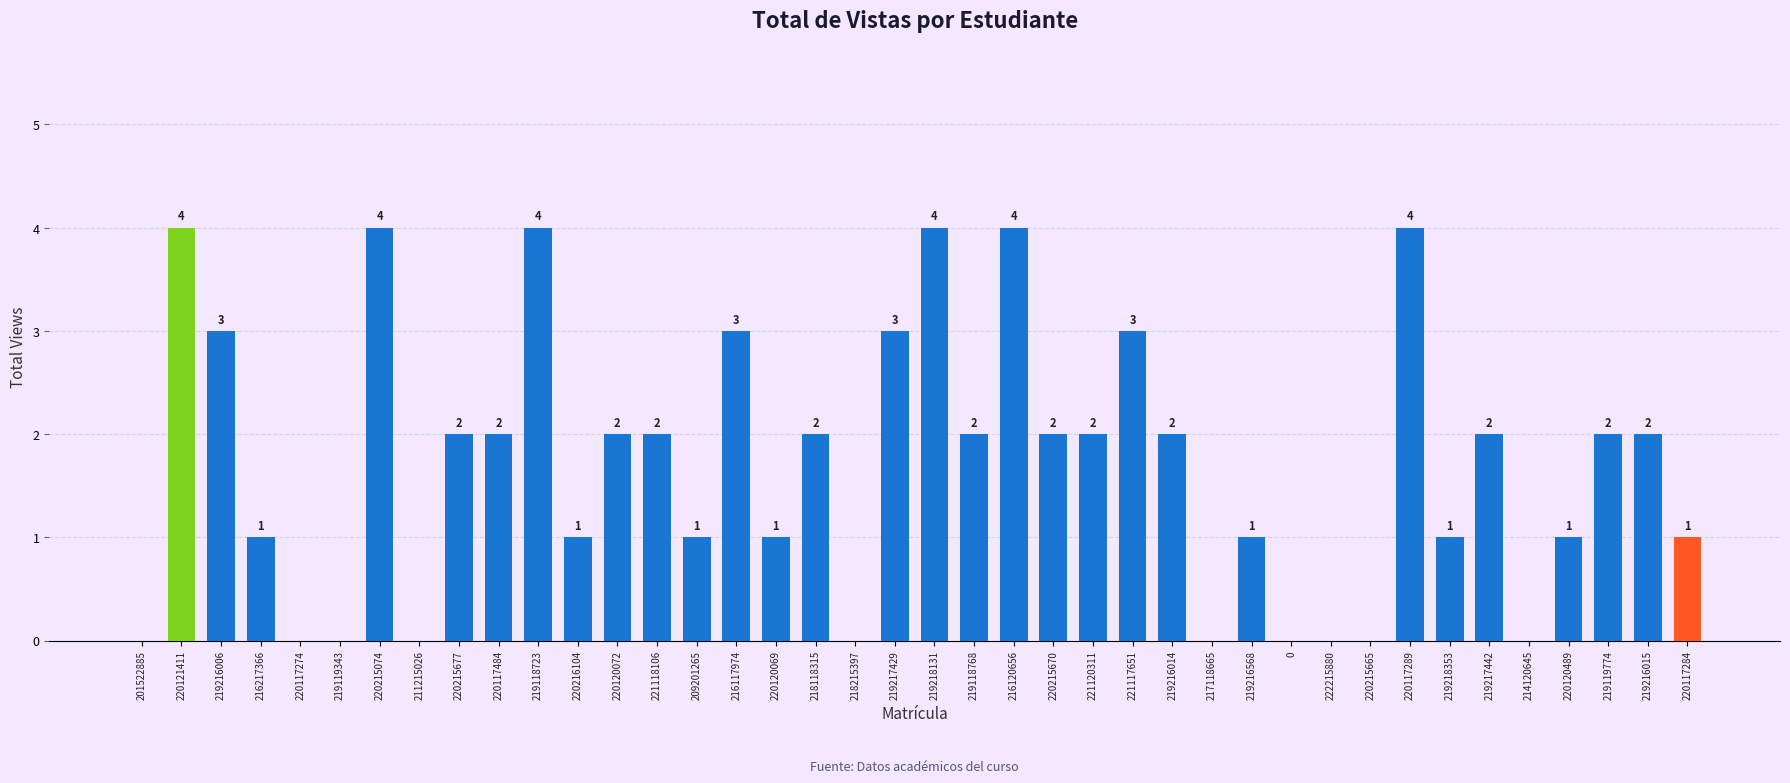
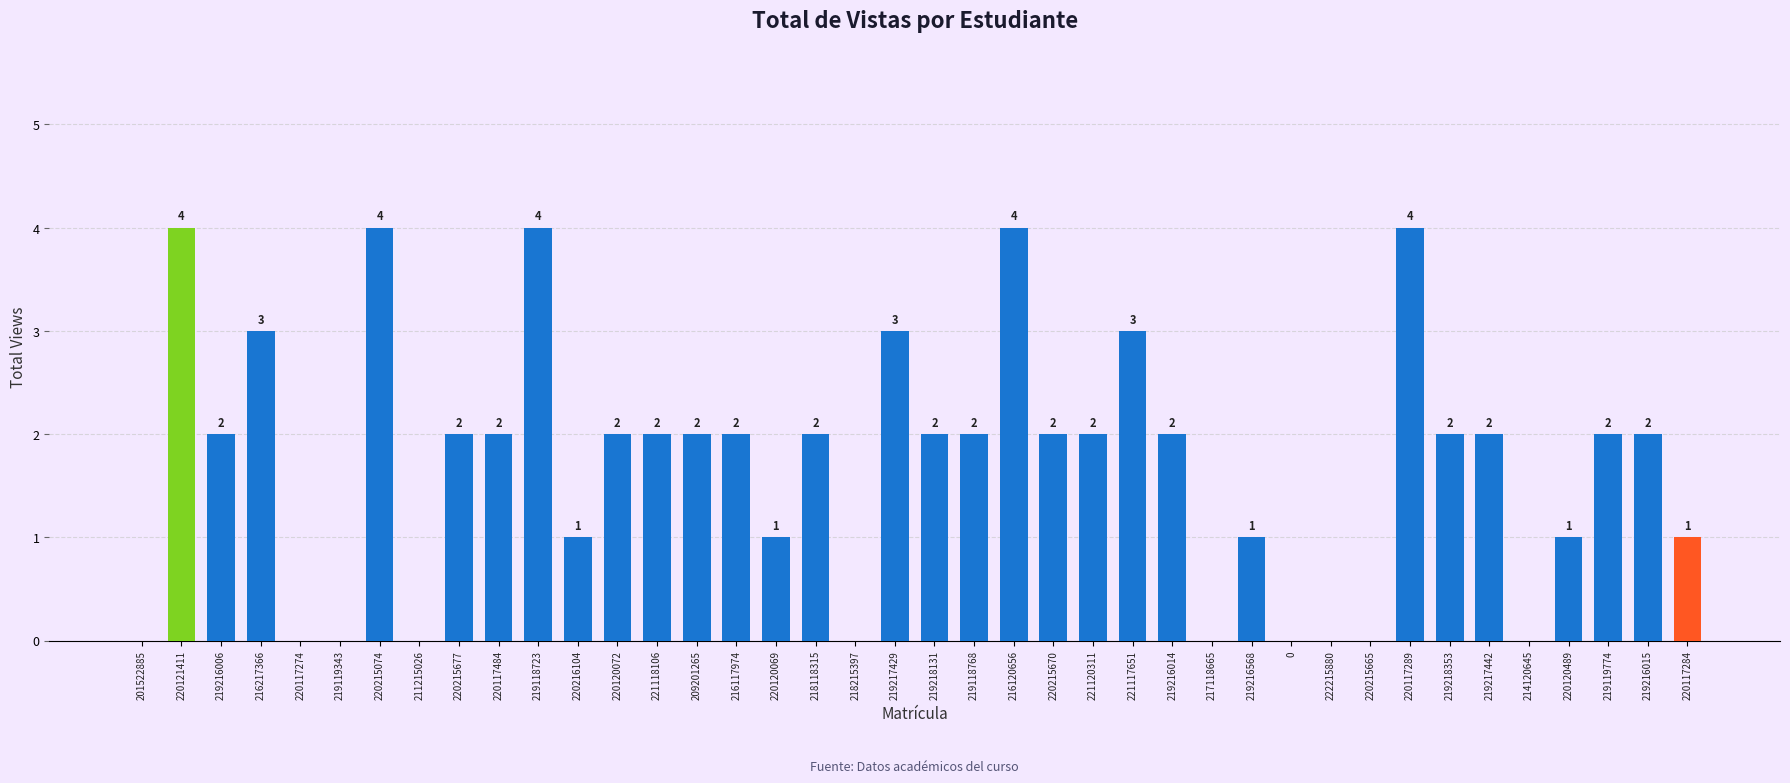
219216006: 3 -> 2
216217366: 1 -> 3
209201265: 1 -> 2
216117974: 3 -> 2
219218131: 4 -> 2
219218353: 1 -> 2
